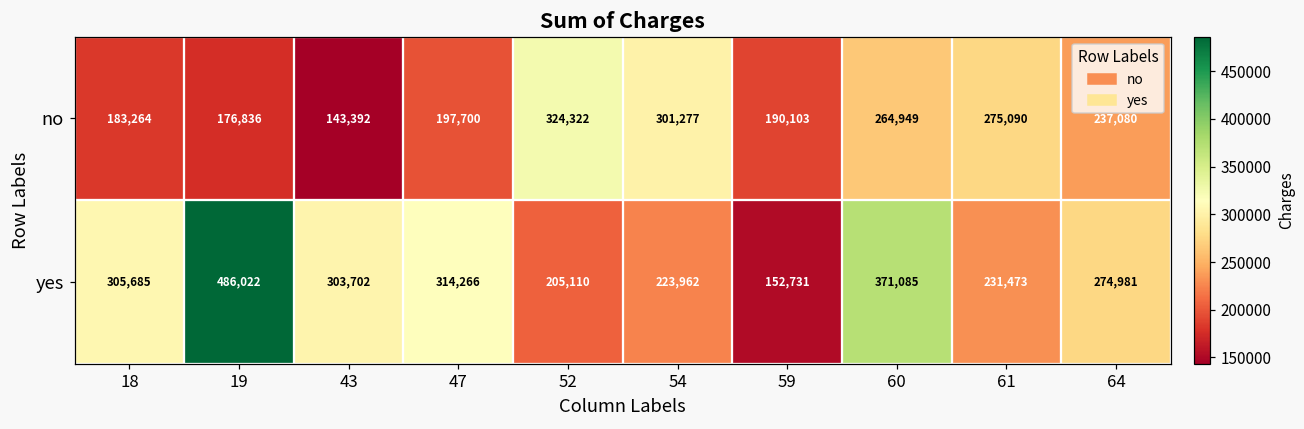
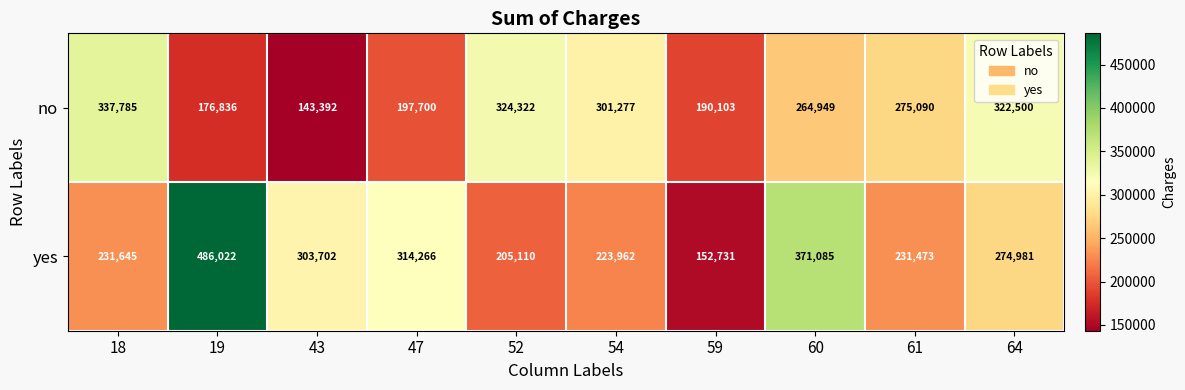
no, 18: 183,264 -> 337,785
no, 64: 237,080 -> 322,500
yes, 18: 305,685 -> 231,645
